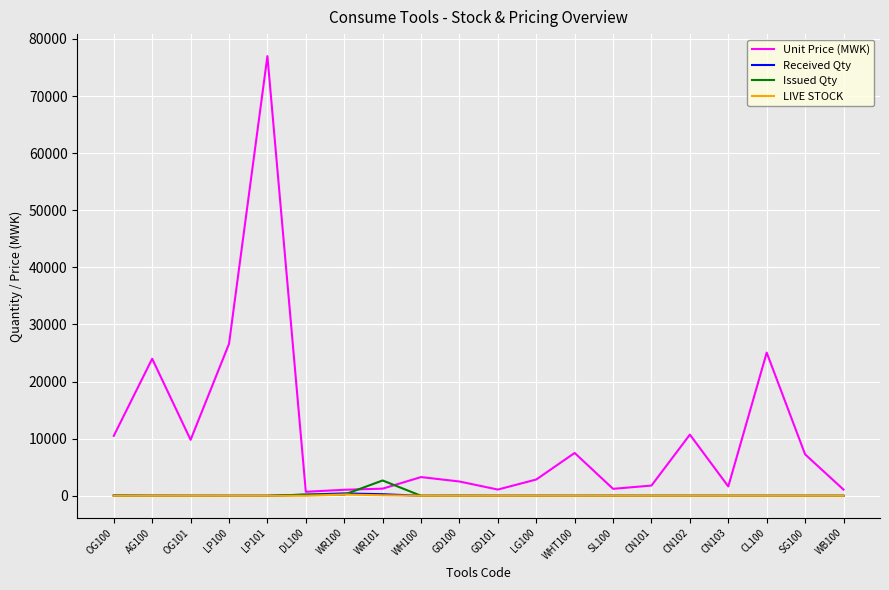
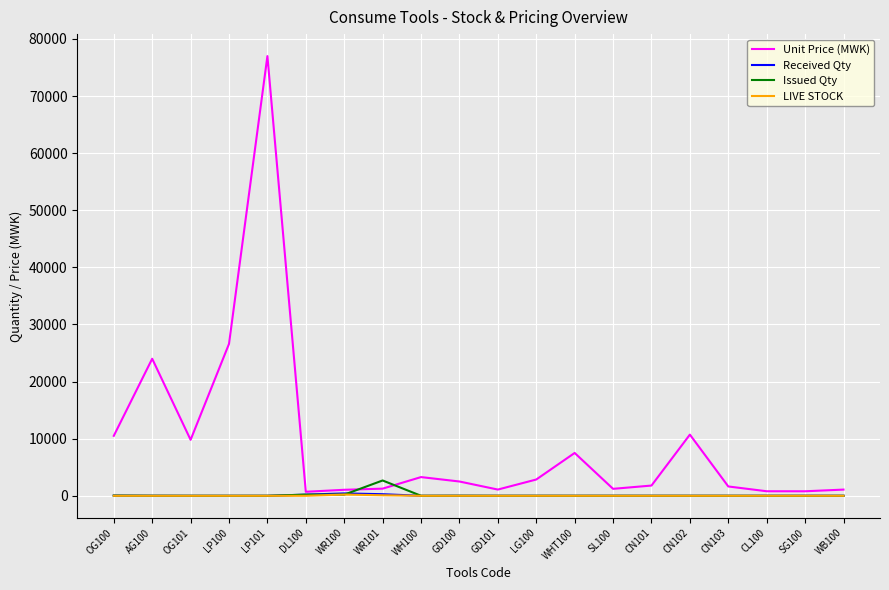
Unit Price (MWK), CL100: 25000 -> 1000
Unit Price (MWK), SG100: 7000 -> 1000
